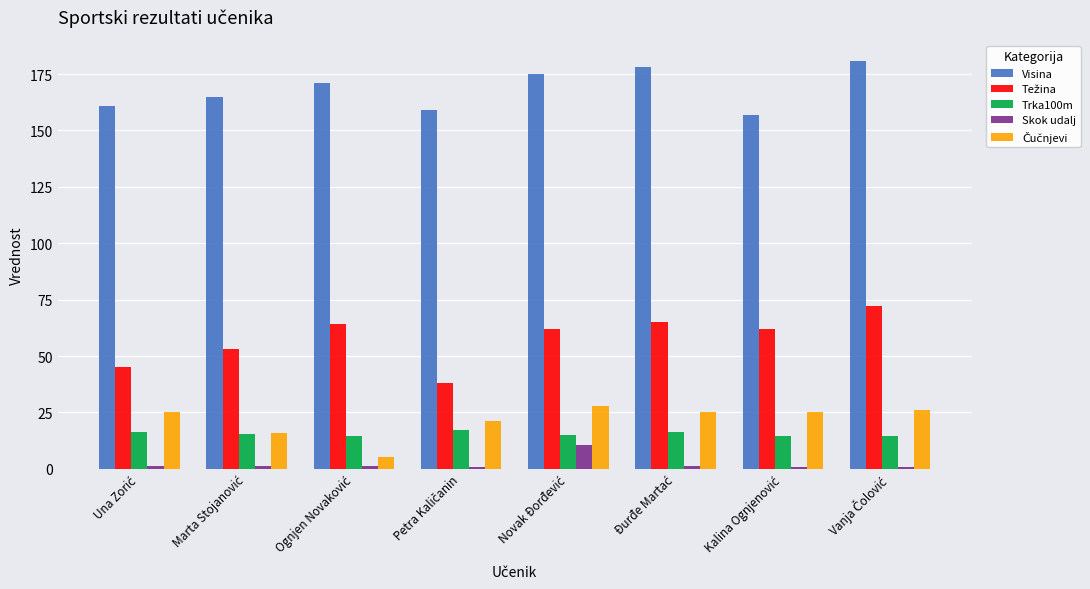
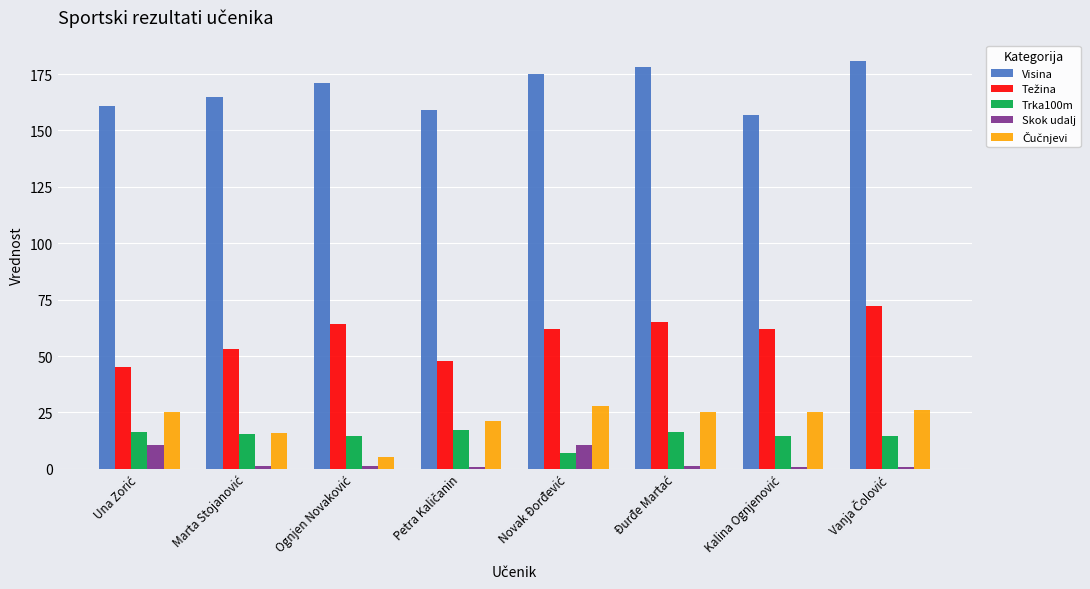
Skok udalj, Una Zorić: 1 -> 11
Težina, Petra Kaličanin: 38 -> 48
Trka100m, Novak Đorđević: 15 -> 7
